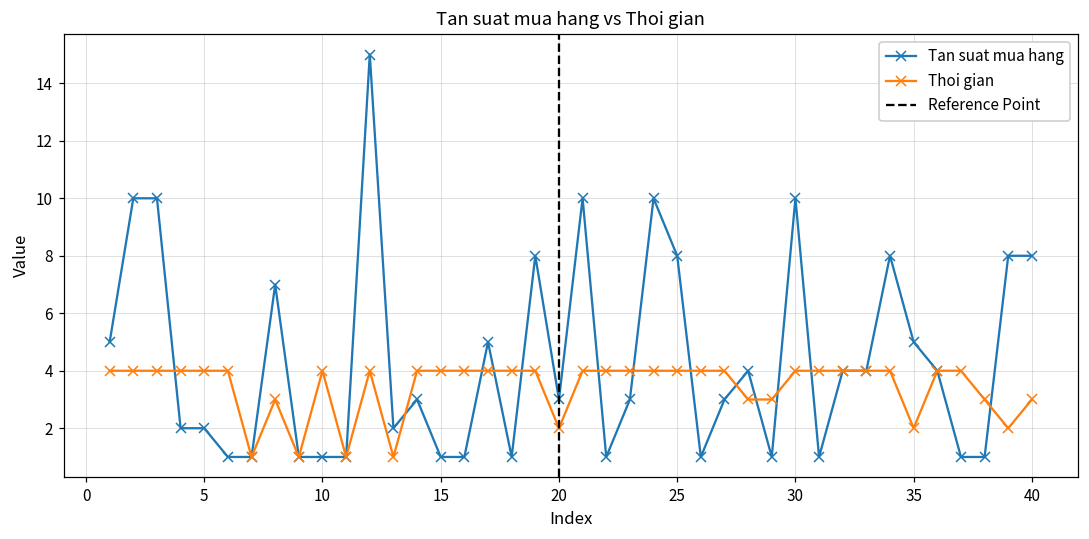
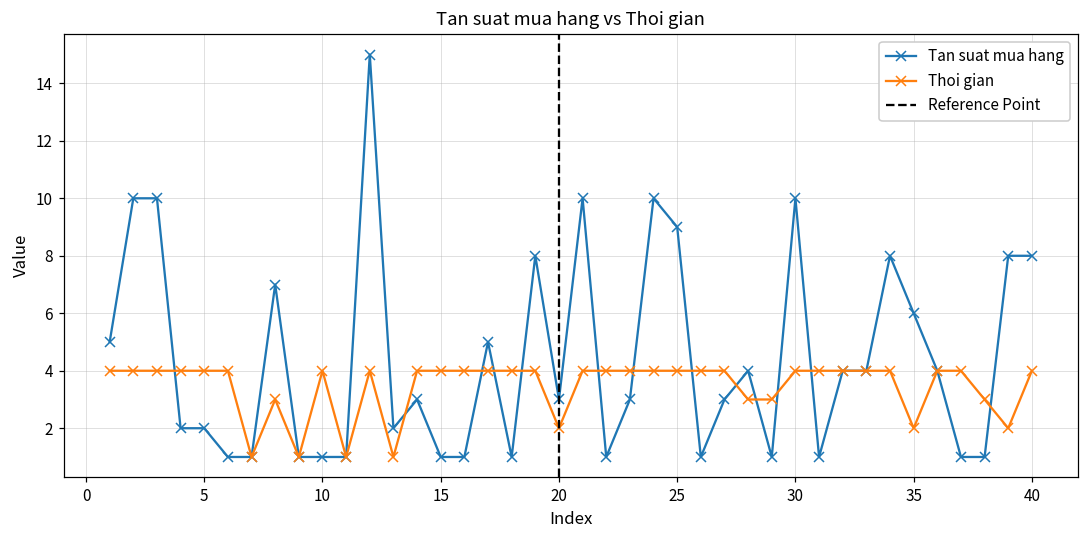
Tan suat mua hang, 25: 8 -> 9
Tan suat mua hang, 35: 5 -> 6
Thoi gian, 40: 3 -> 4
